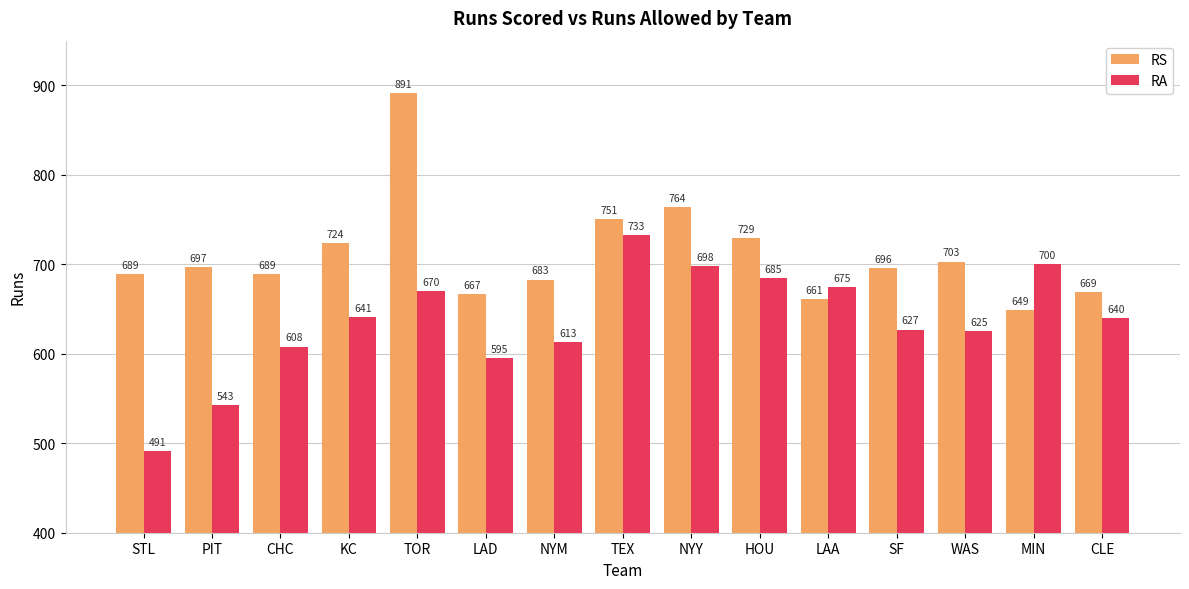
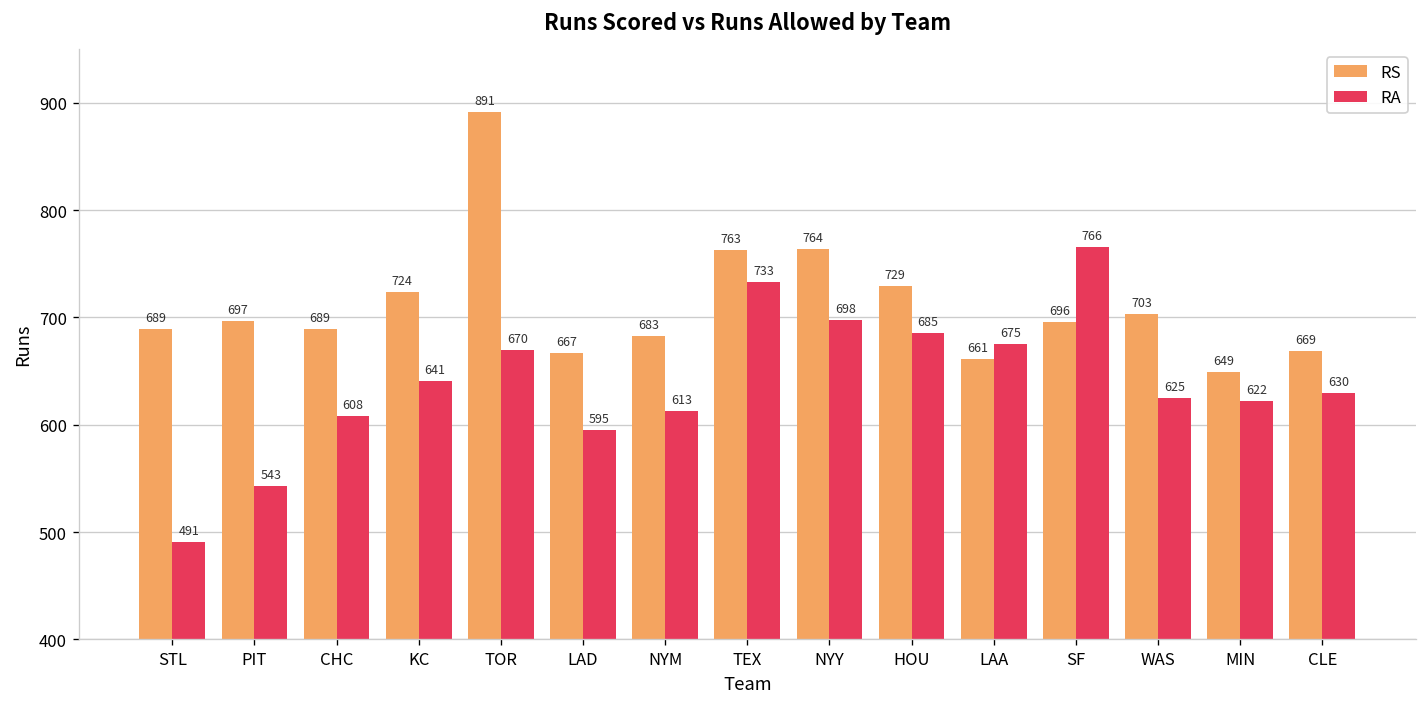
RS, TEX: 751 -> 763
RA, SF: 627 -> 766
RA, MIN: 700 -> 622
RA, CLE: 640 -> 630
